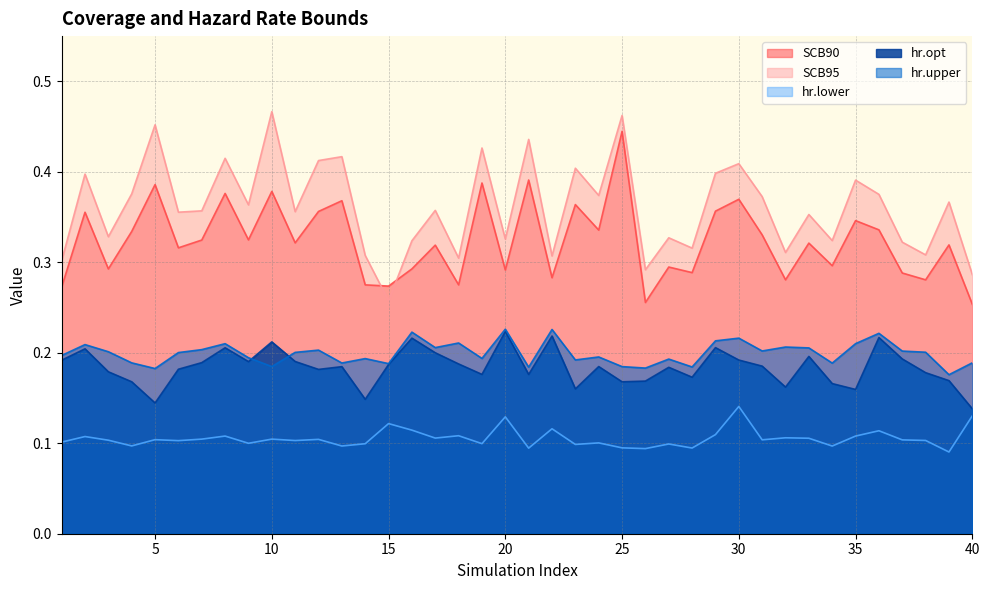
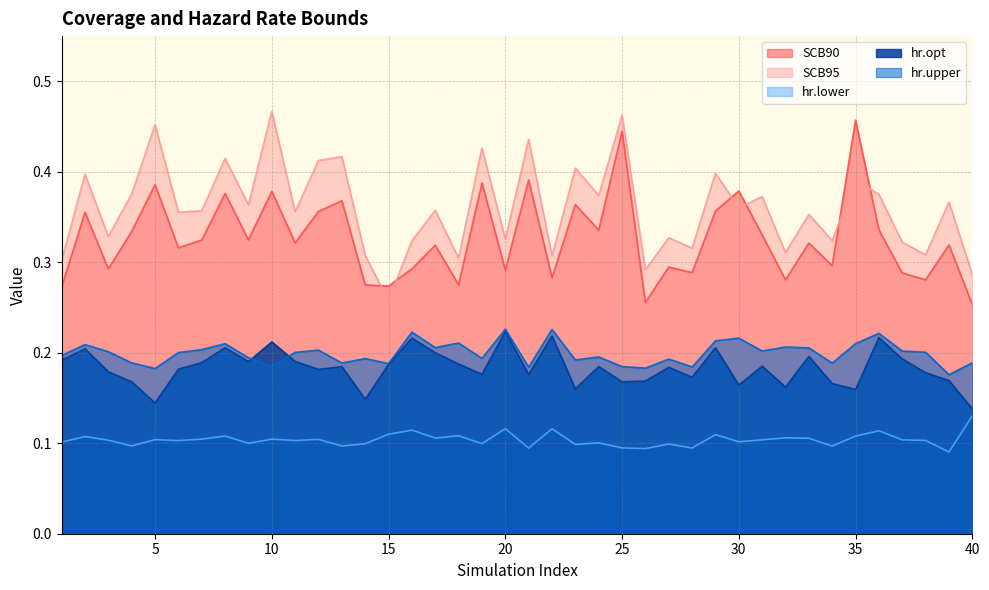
hr.lower, 15: 0.12 -> 0.11
hr.lower, 20: 0.13 -> 0.12
SCB90, 30: 0.37 -> 0.38
SCB95, 30: 0.41 -> 0.36
hr.lower, 30: 0.14 -> 0.10
hr.opt, 30: 0.19 -> 0.16
SCB90, 35: 0.35 -> 0.46
